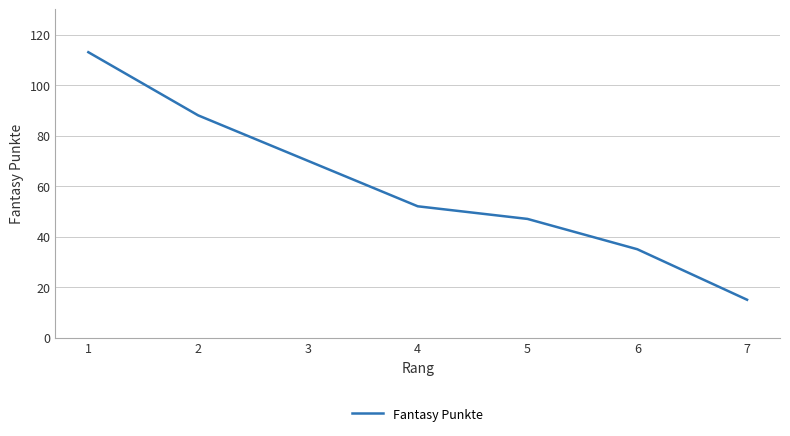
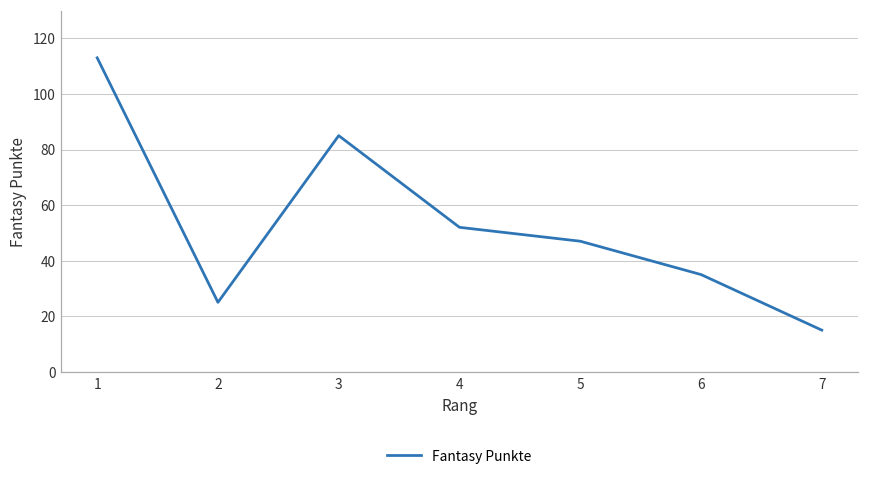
2: 88 -> 25
3: 70 -> 85
